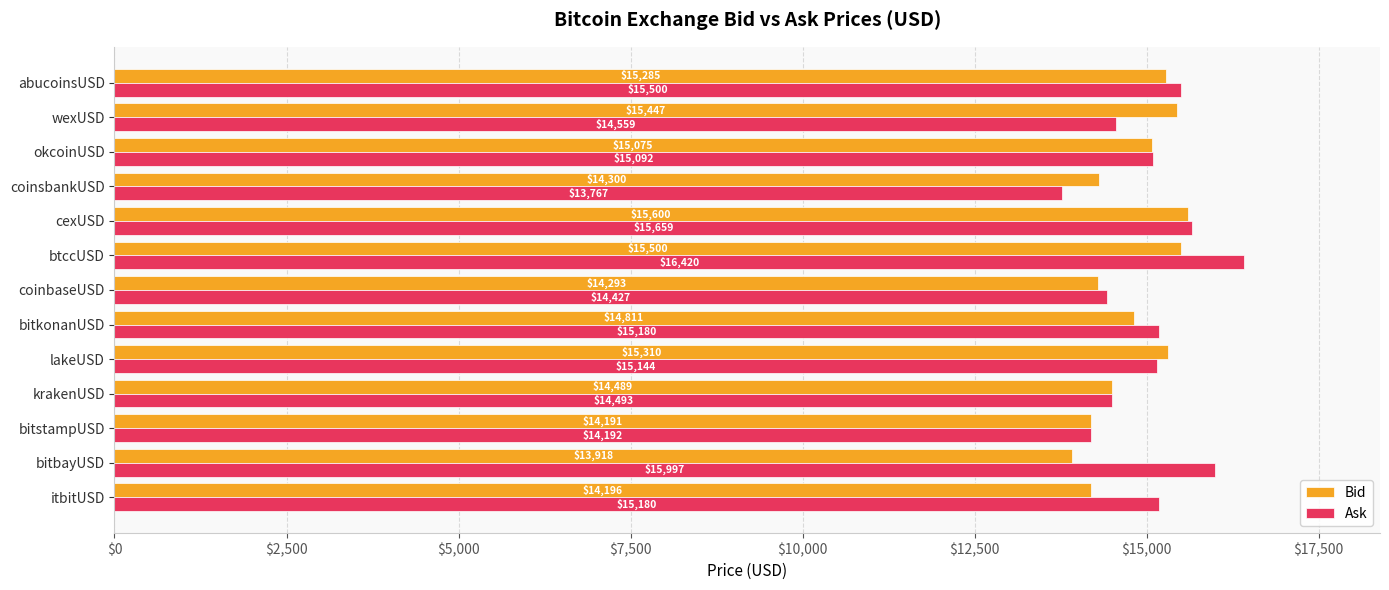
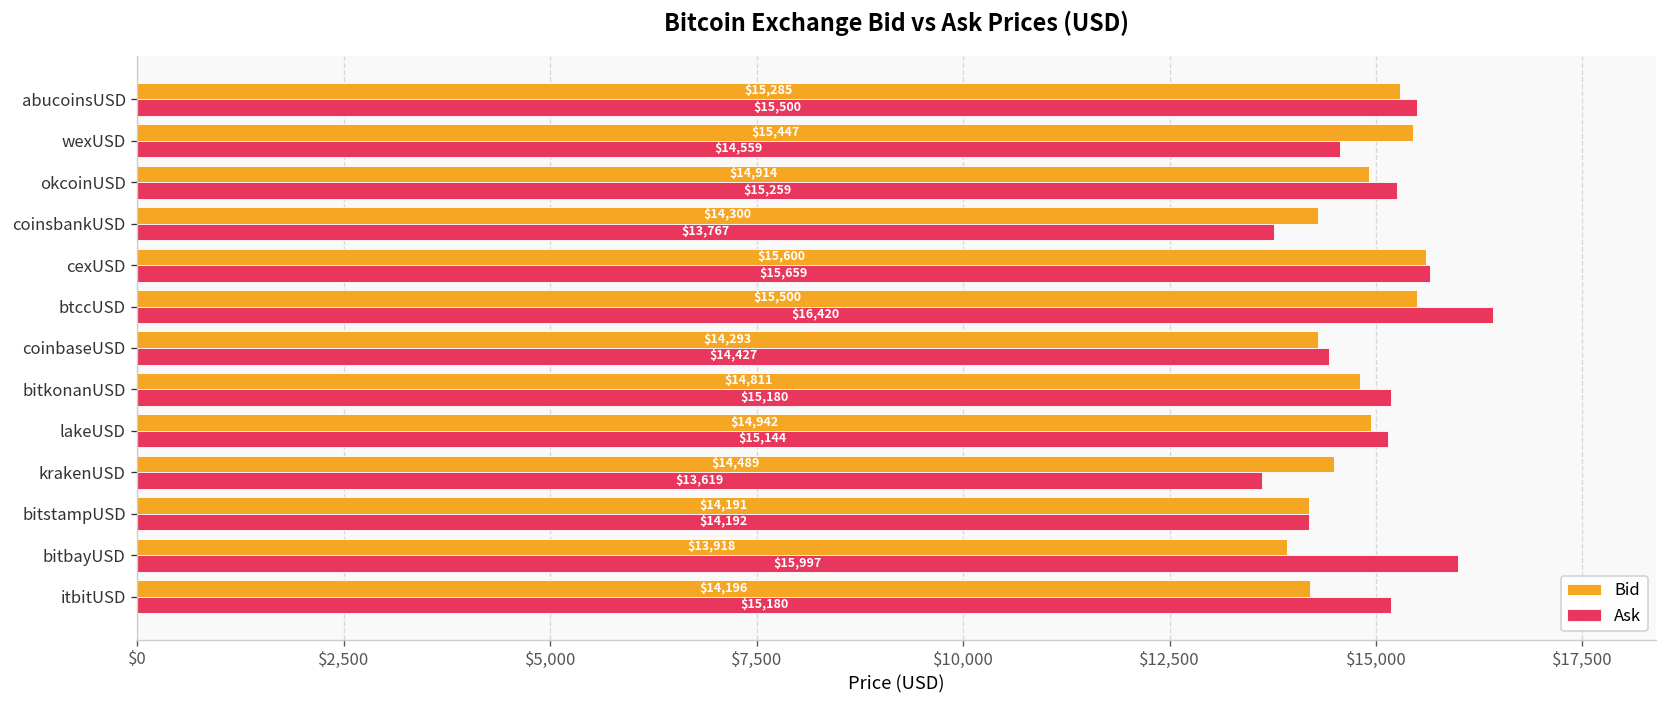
Bid, okcoinUSD: $15,075 -> $14,914
Ask, okcoinUSD: $15,092 -> $15,259
Bid, lakeUSD: $15,310 -> $14,942
Ask, krakenUSD: $14,493 -> $13,619
